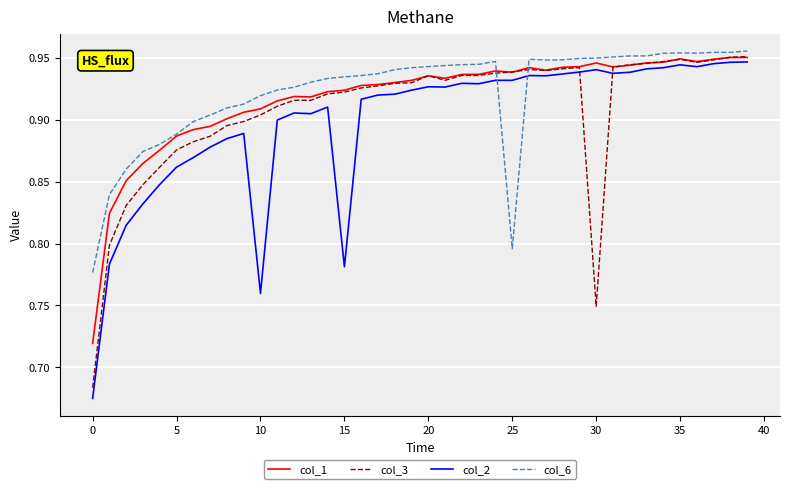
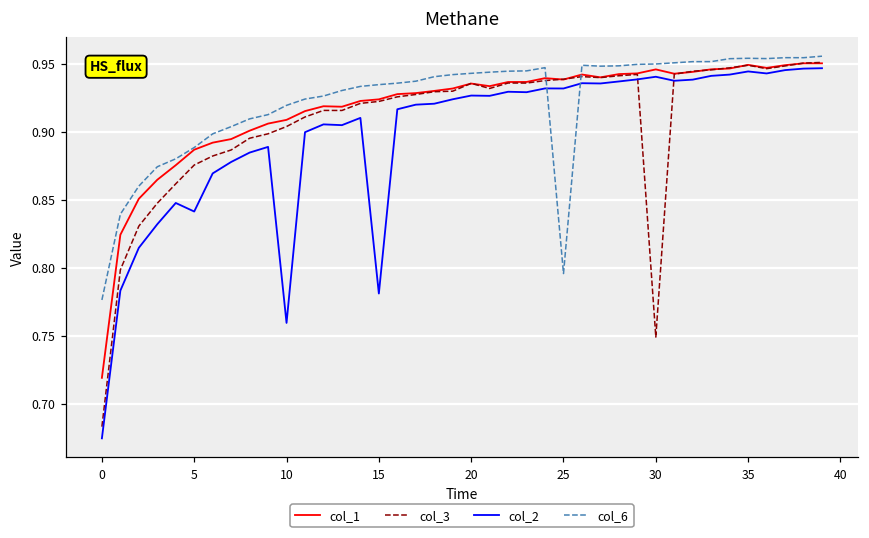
col_2, 5: 0.862 -> 0.841
